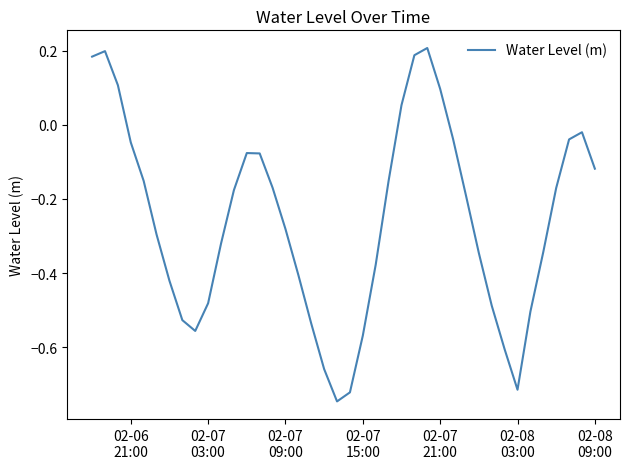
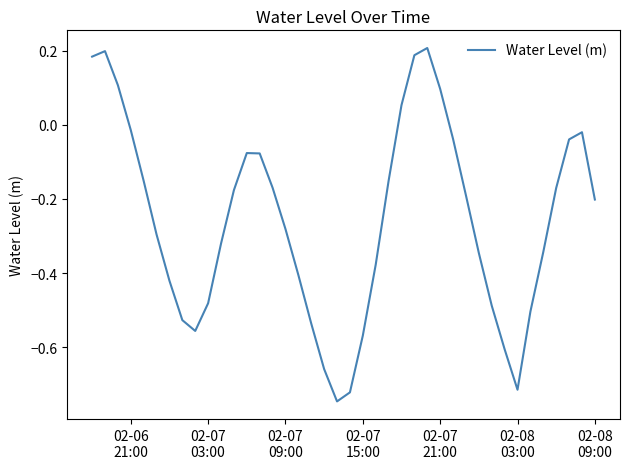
02-06 21:00: -0.05 -> -0.01
02-08 09:00: -0.12 -> -0.20
